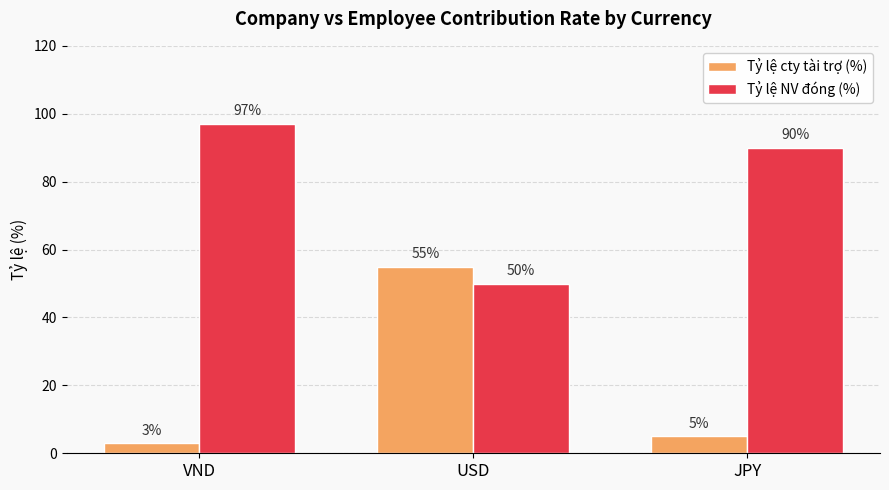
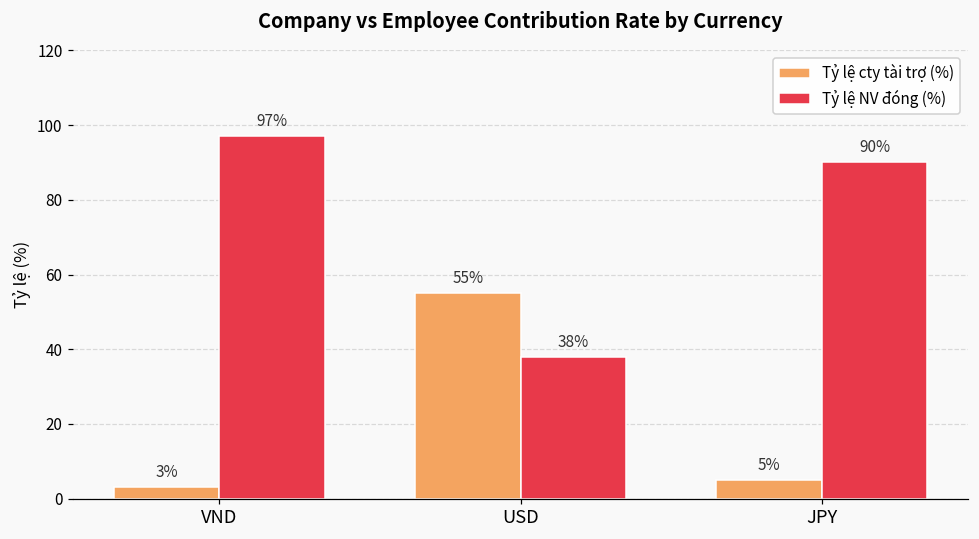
Tỷ lệ NV đóng (%), USD: 50% -> 38%
